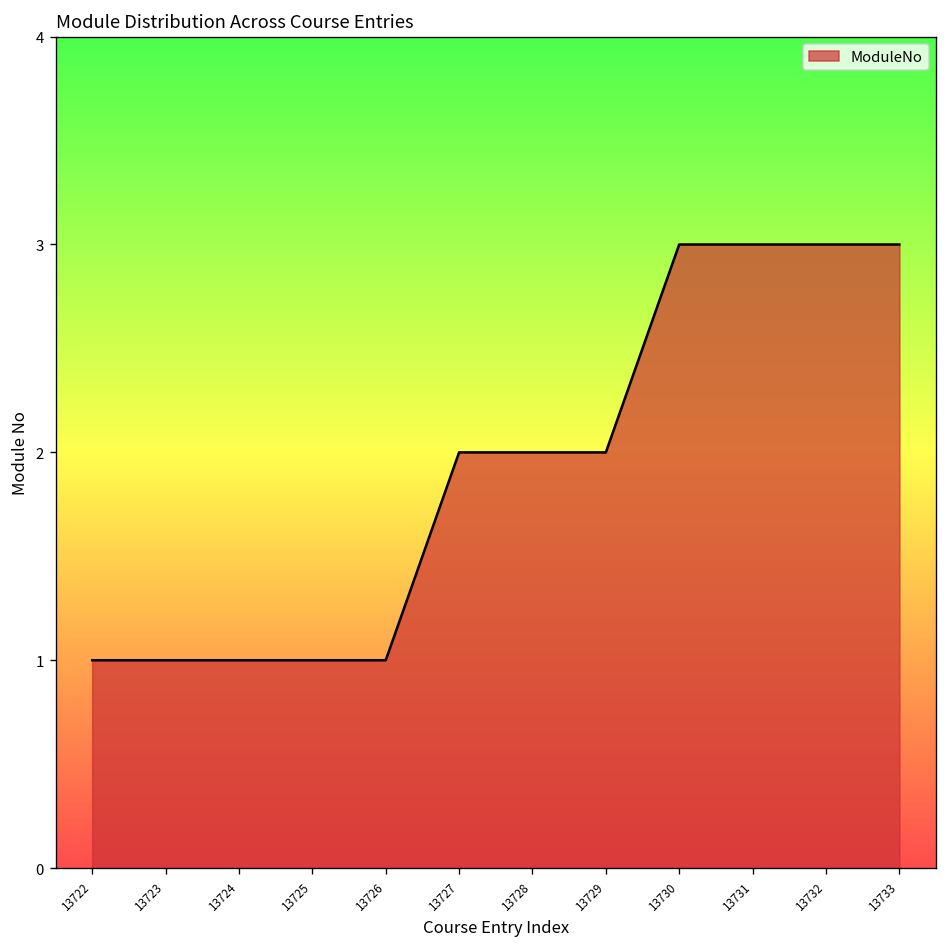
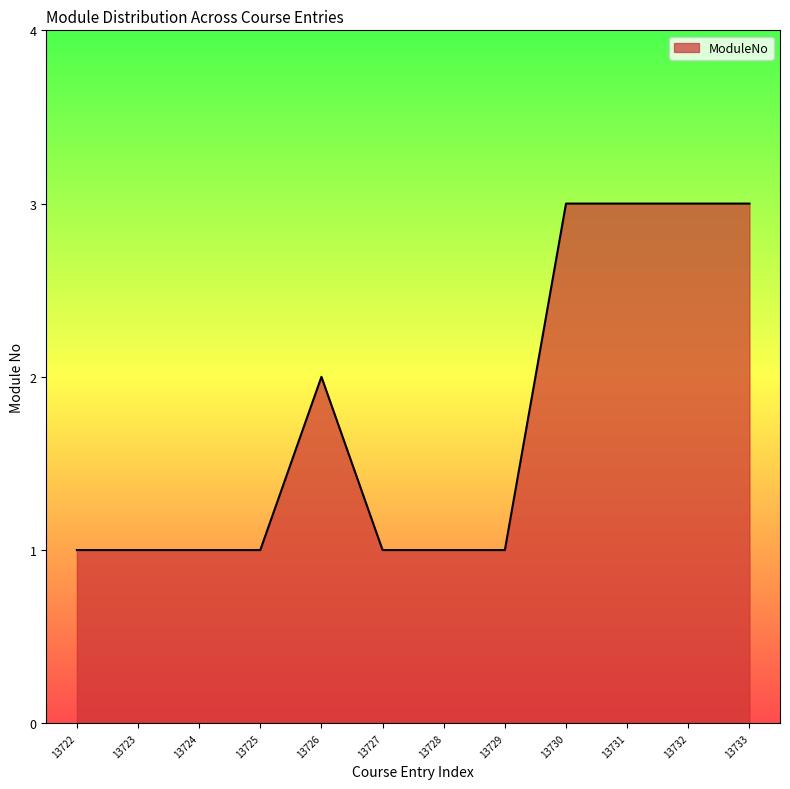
13726: 1 -> 2
13727: 2 -> 1
13728: 2 -> 1
13729: 2 -> 1
